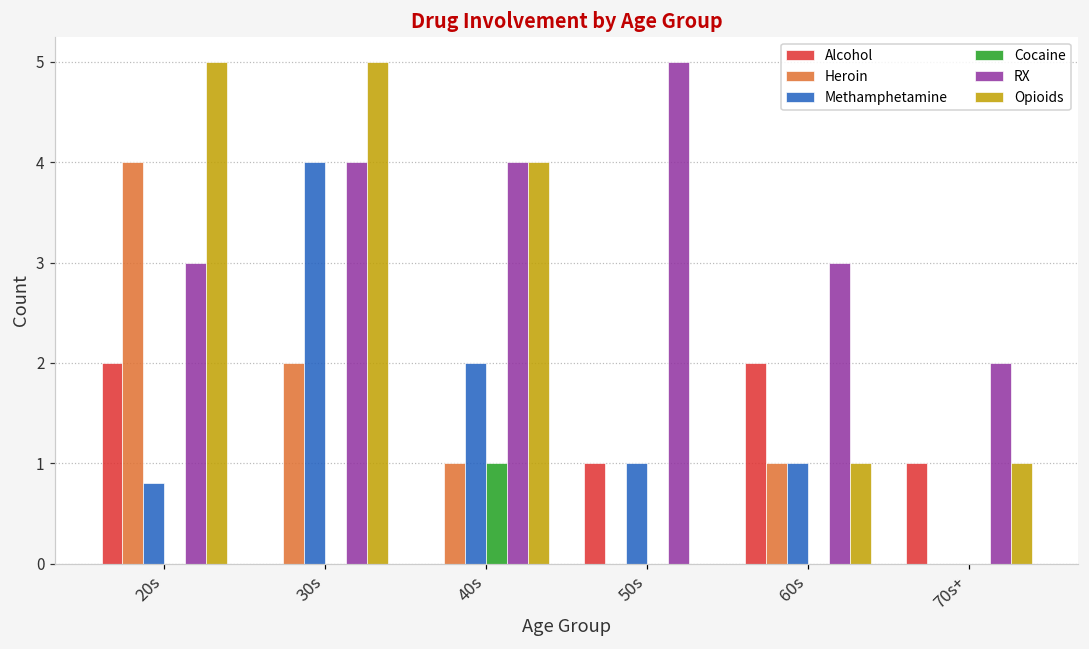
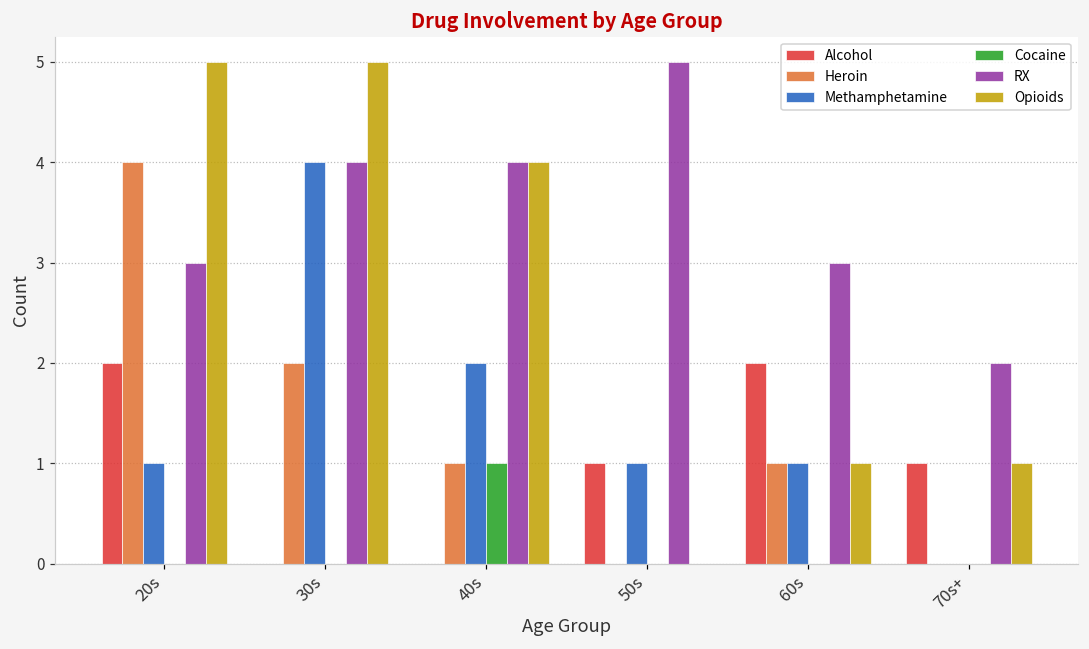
Methamphetamine, 20s: 0.8 -> 1.0
